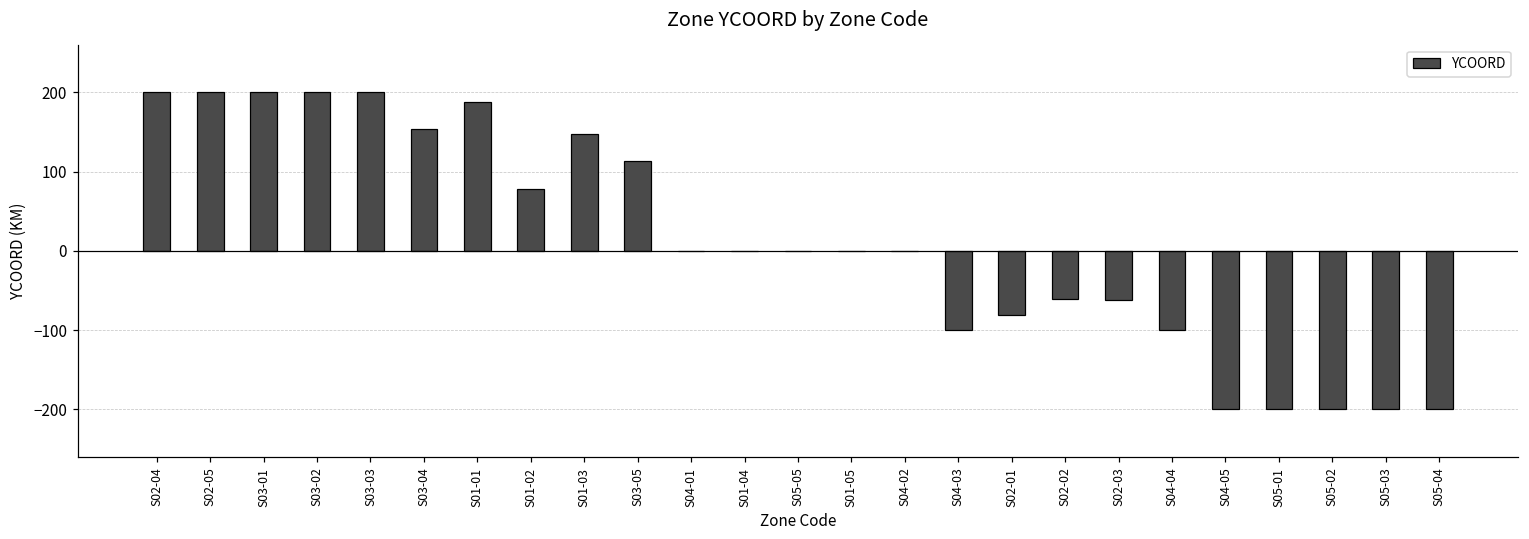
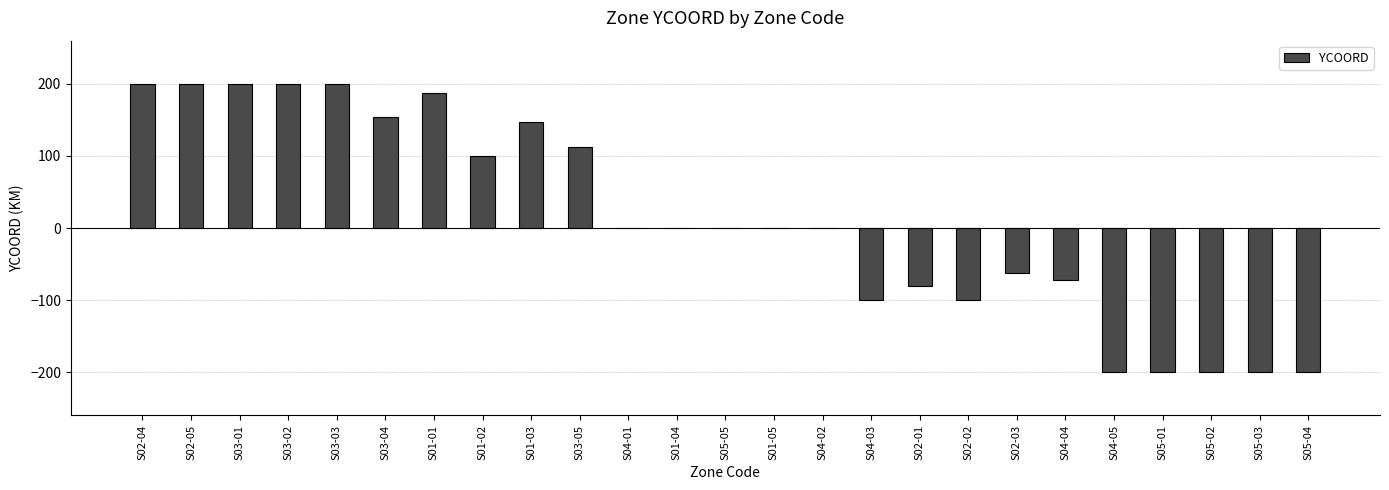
S01-02: 80 -> 100
S02-02: -60 -> -100
S04-04: -100 -> -70
